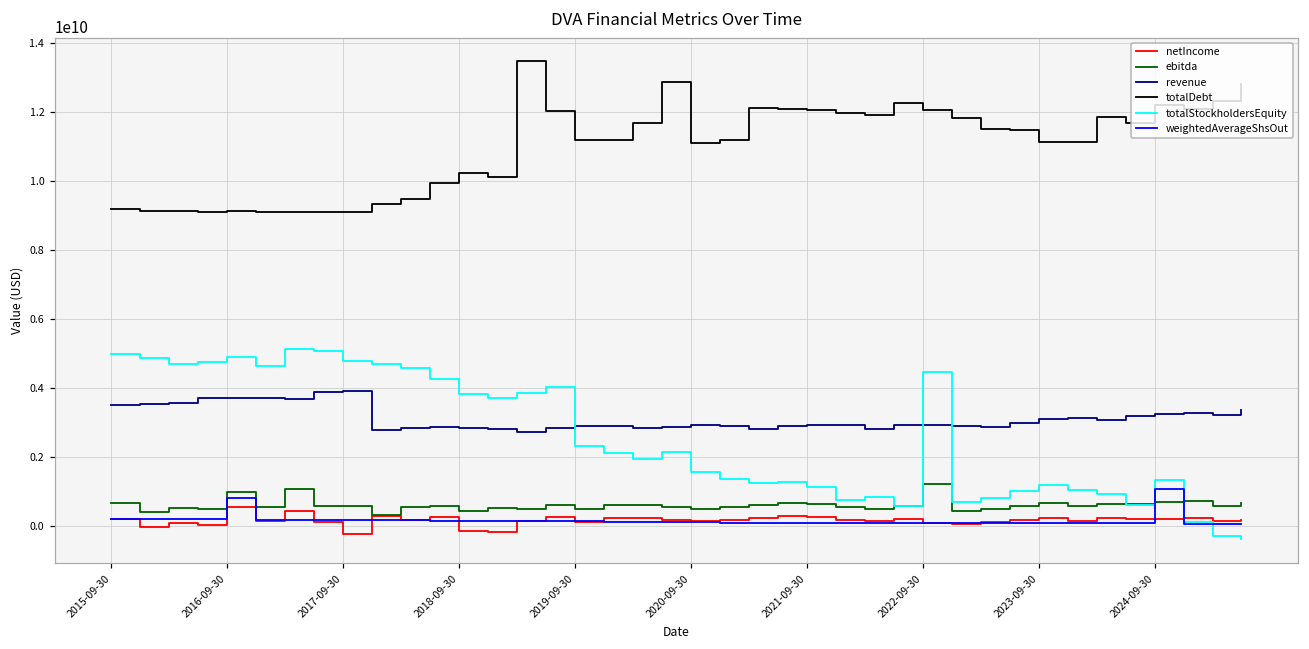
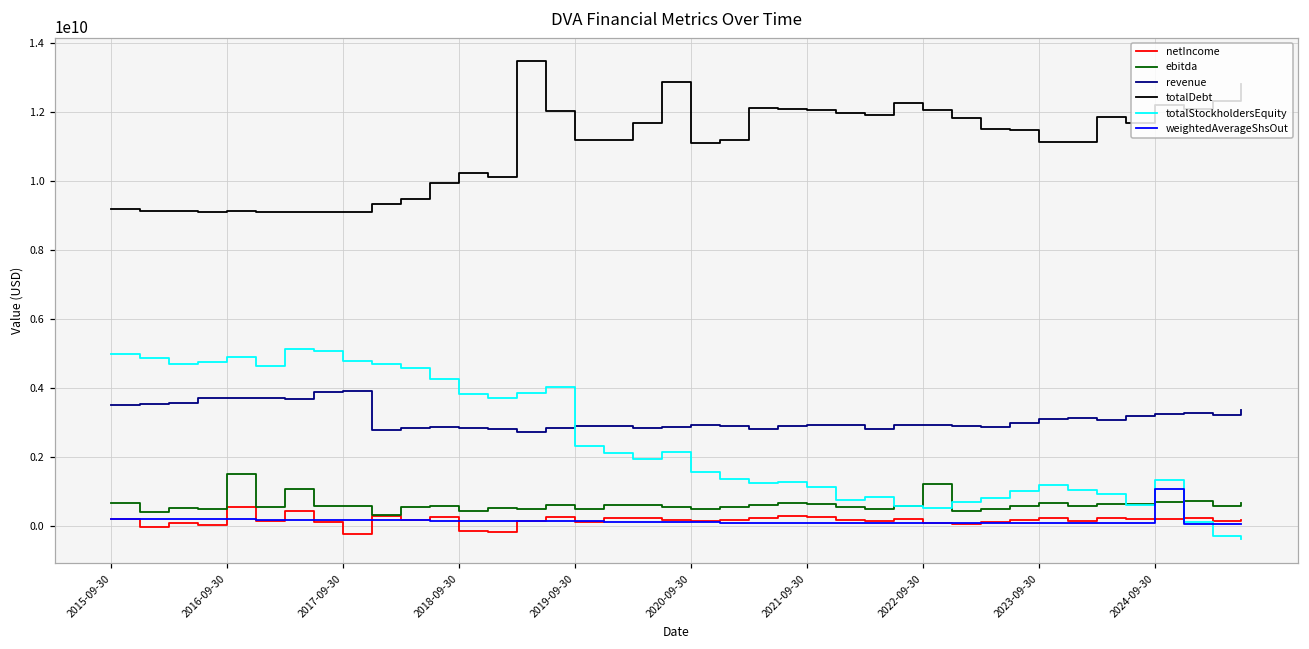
ebitda, 2016-09-30: 1000000000 -> 1500000000
weightedAverageShsOut, 2016-09-30: 800000000 -> 200000000
totalStockholdersEquity, 2022-09-30: 4500000000 -> 500000000
